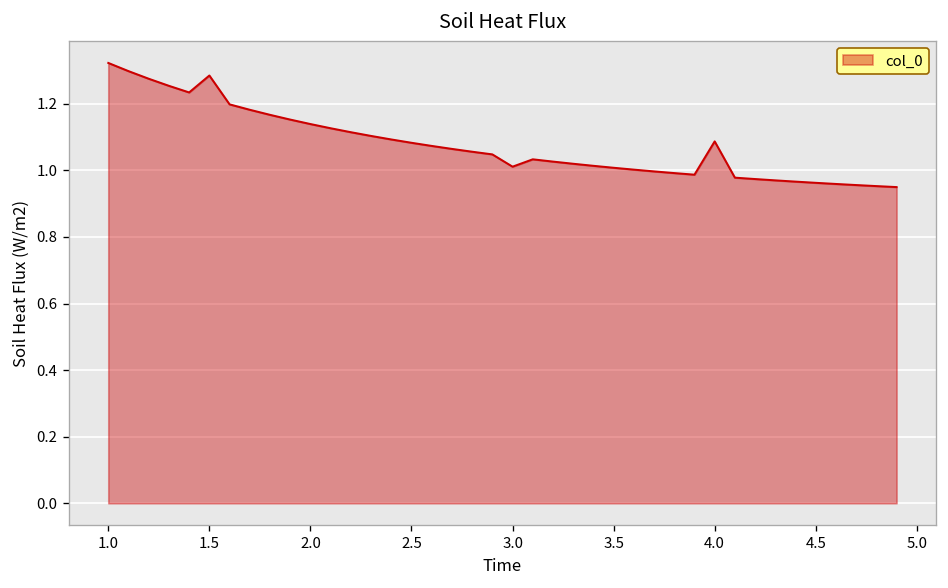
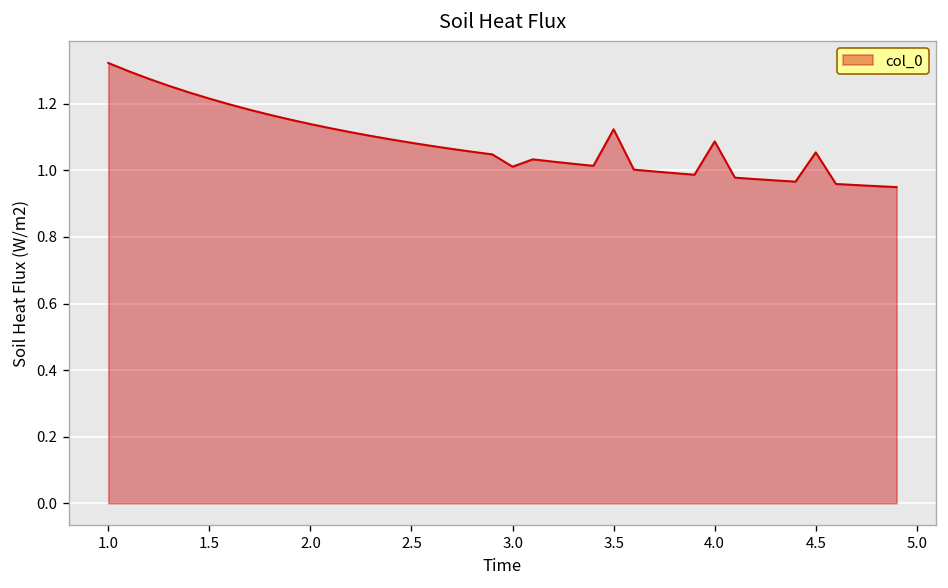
1.5: 1.29 -> 1.22
3.5: 1.01 -> 1.12
4.5: 0.96 -> 1.05
